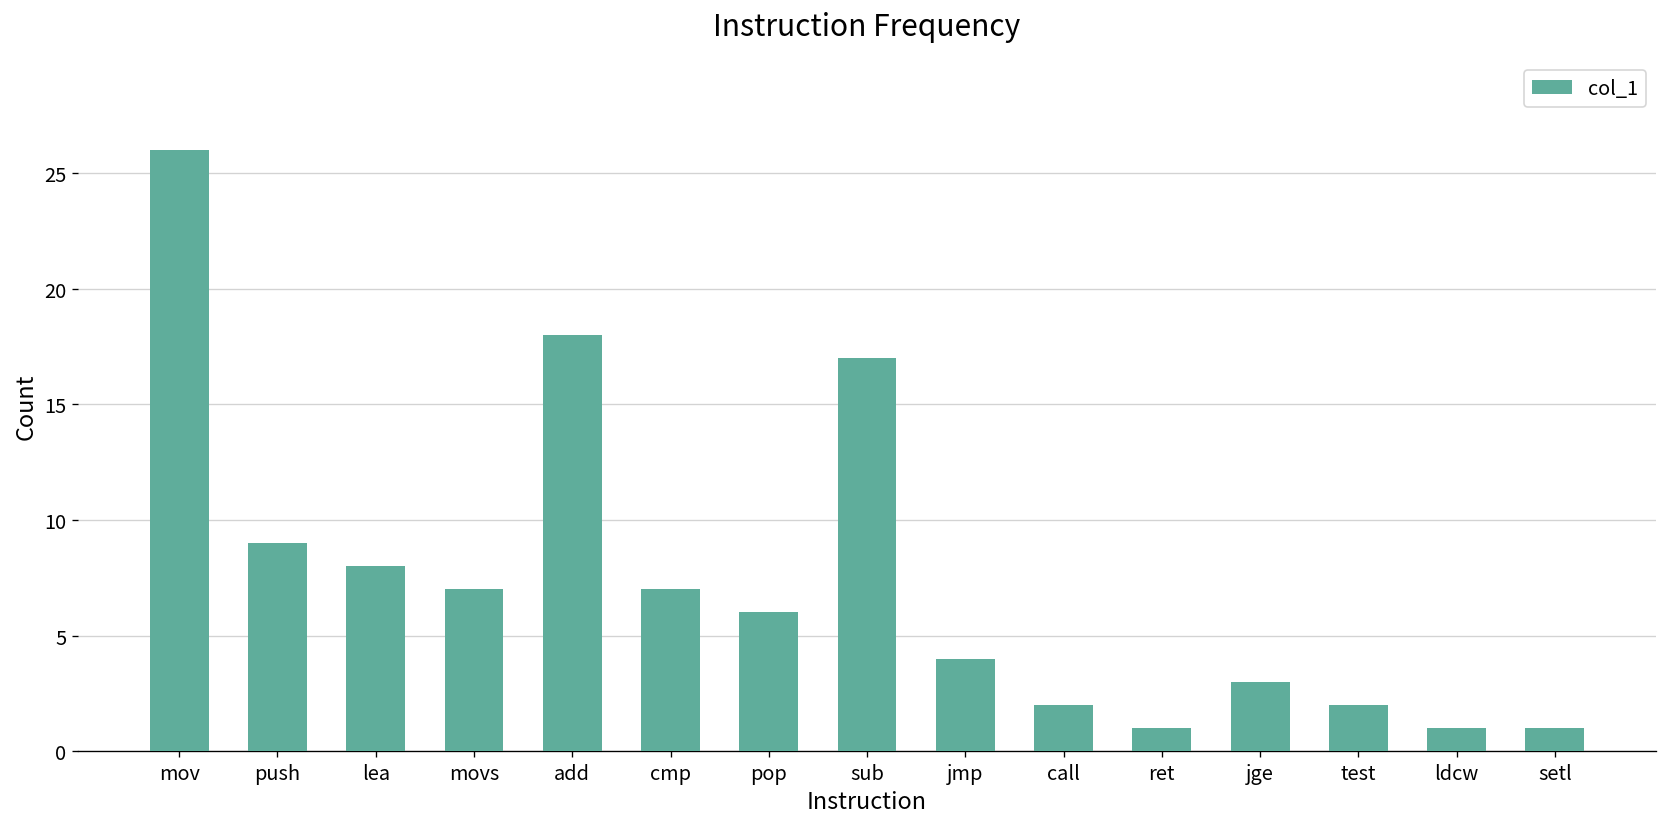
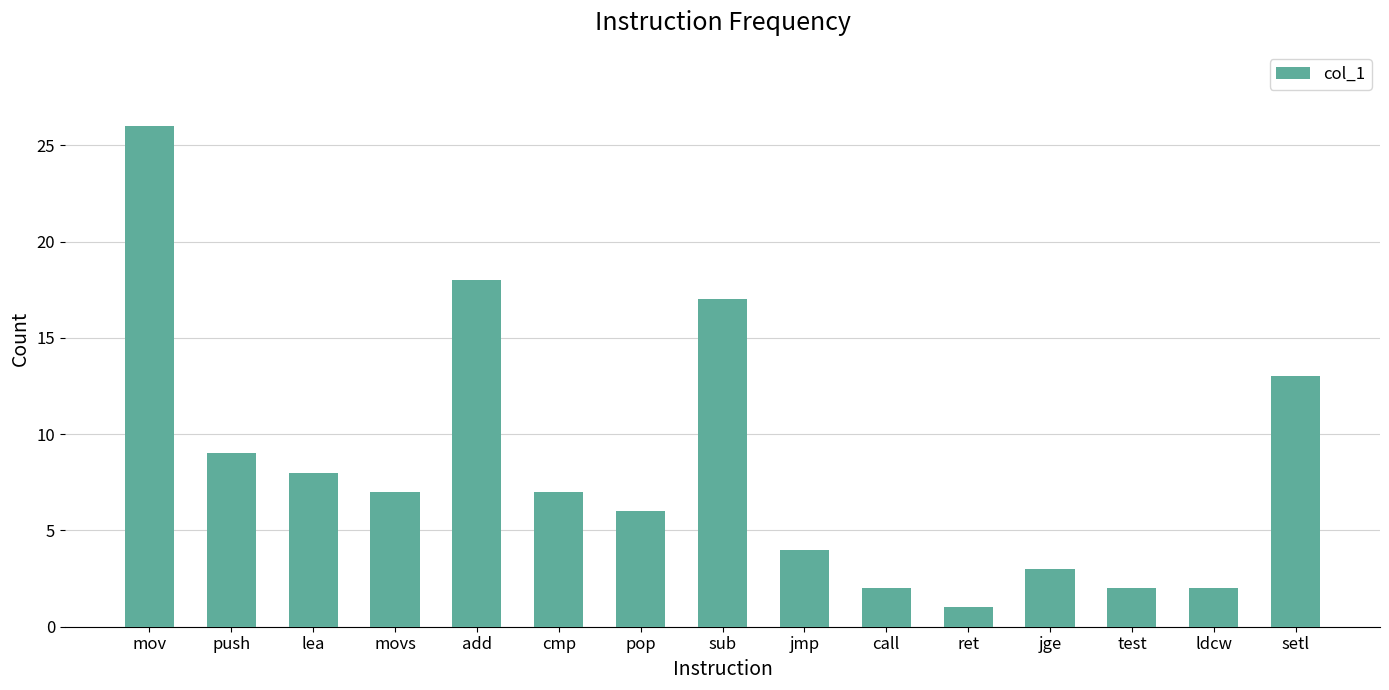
ldcw: 1 -> 2
setl: 1 -> 13
